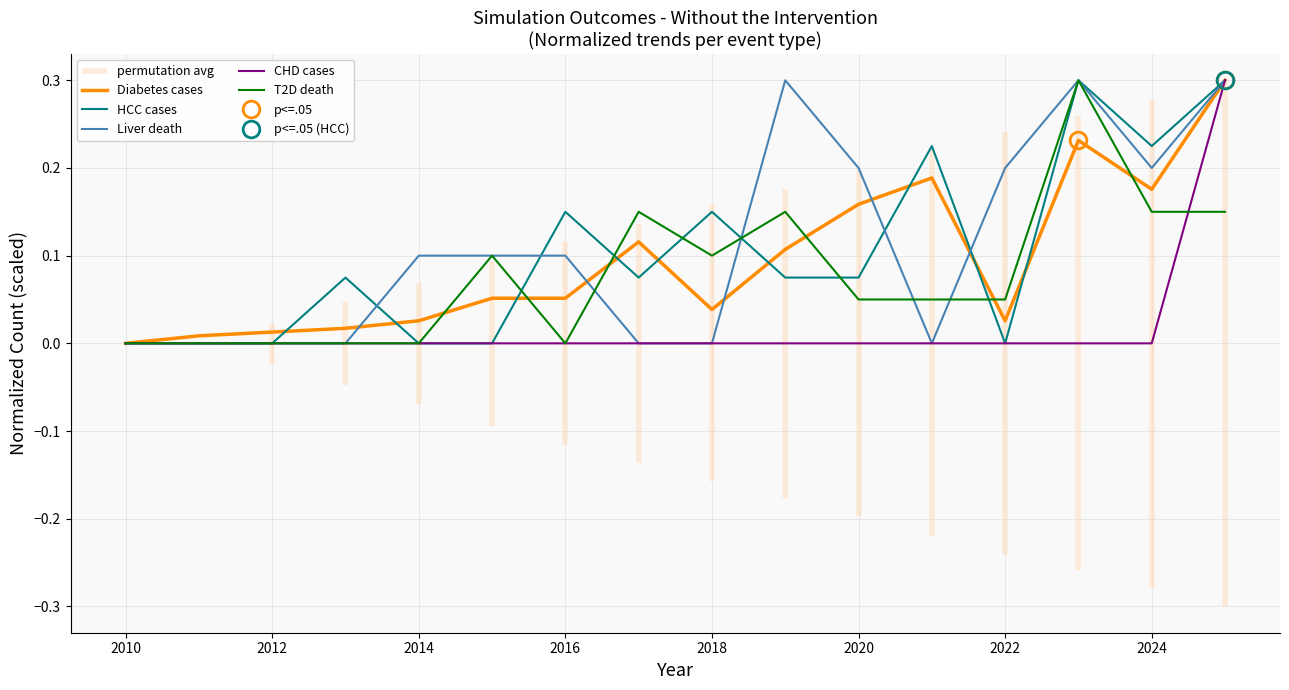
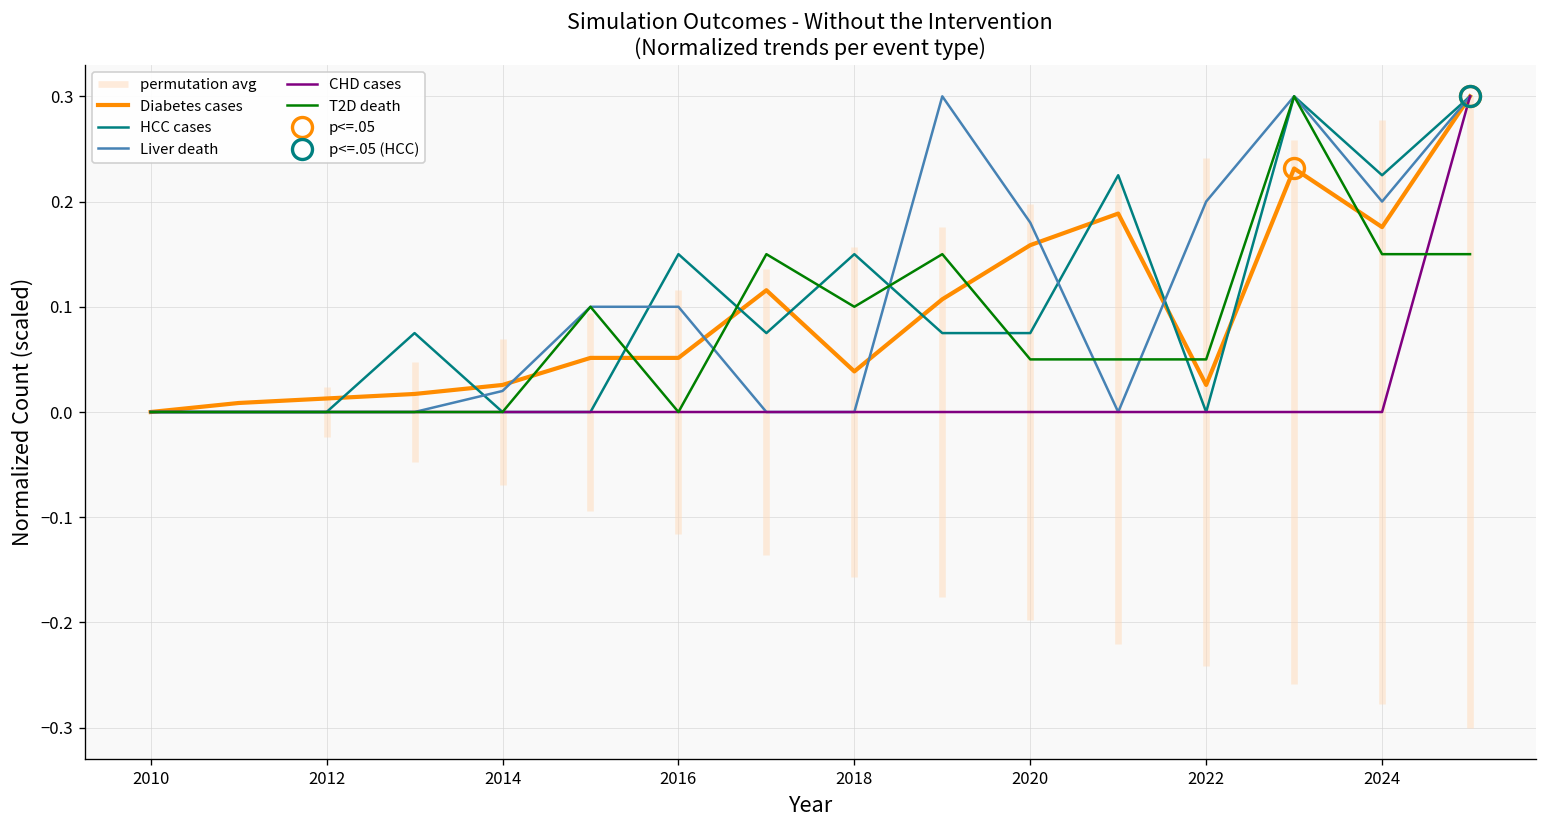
Liver death, 2014: 0.10 -> 0.02
Liver death, 2020: 0.20 -> 0.18
